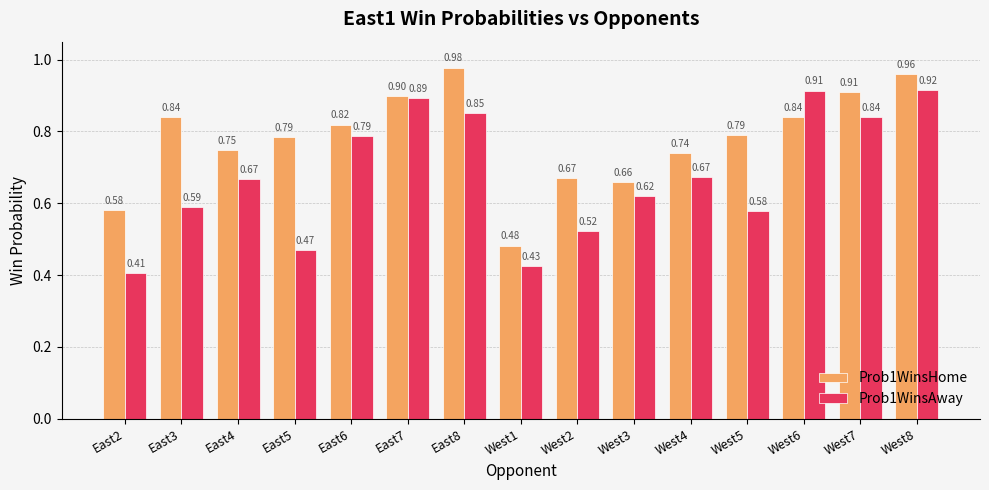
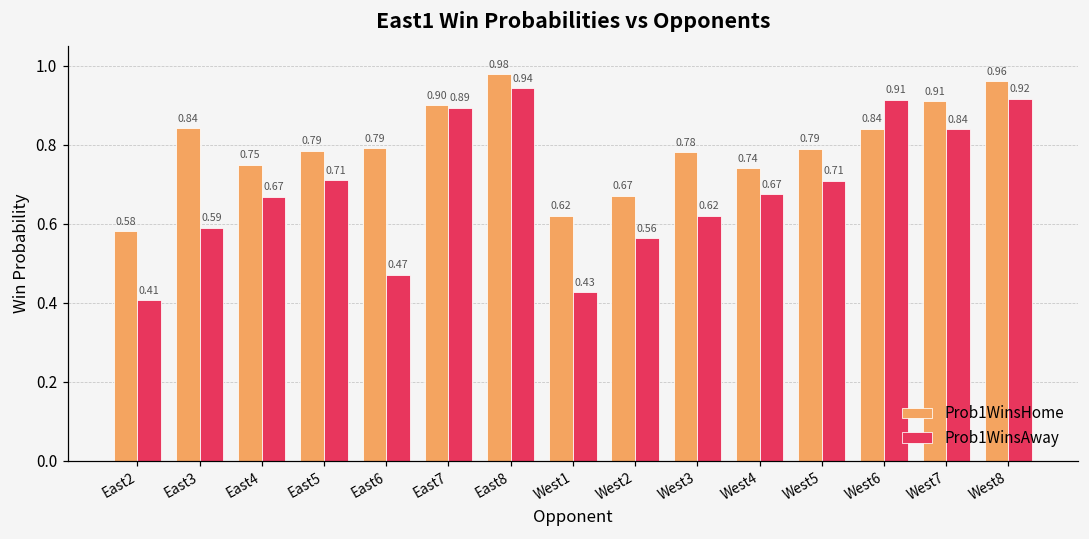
Prob1WinsAway, East5: 0.47 -> 0.71
Prob1WinsHome, East6: 0.82 -> 0.79
Prob1WinsAway, East6: 0.79 -> 0.47
Prob1WinsAway, East8: 0.85 -> 0.94
Prob1WinsHome, West1: 0.48 -> 0.62
Prob1WinsAway, West2: 0.52 -> 0.56
Prob1WinsHome, West3: 0.66 -> 0.78
Prob1WinsAway, West5: 0.58 -> 0.71
